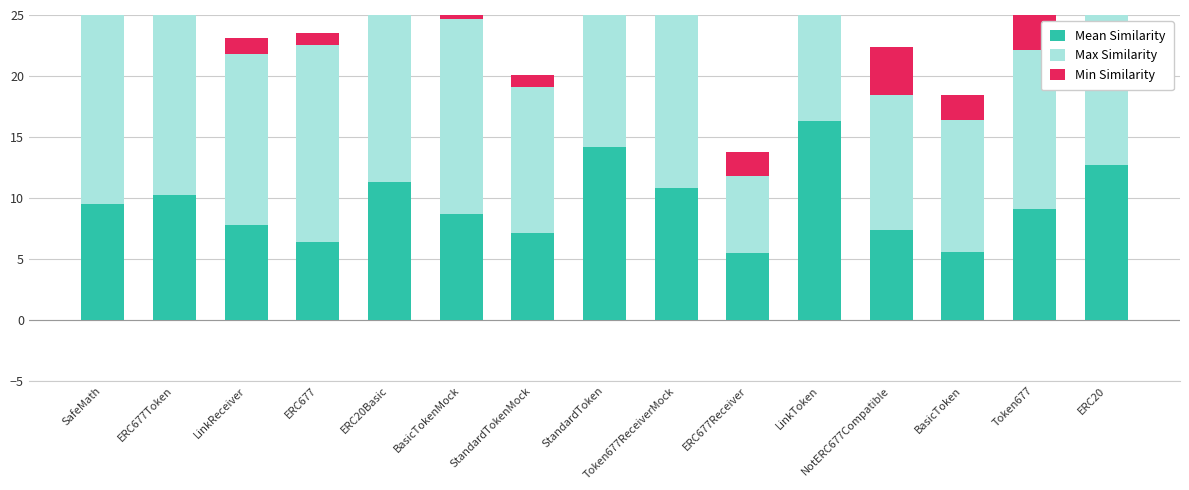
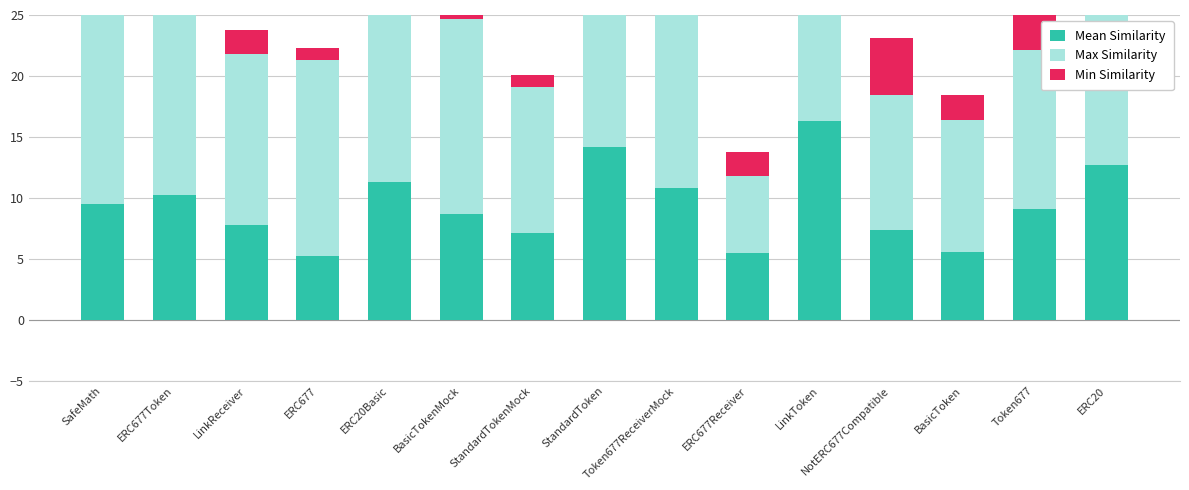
Min Similarity, LinkReceiver: 1.3 -> 2.0
Mean Similarity, ERC677: 6.4 -> 5.2
Min Similarity, NotERC677Compatible: 4.0 -> 4.7
